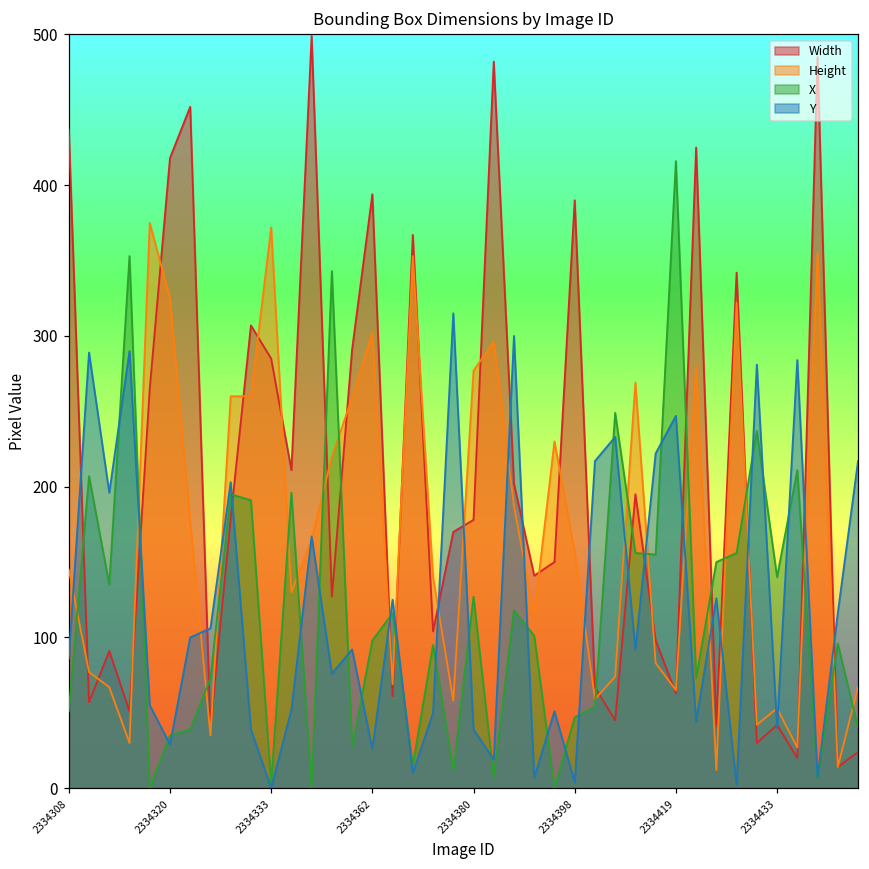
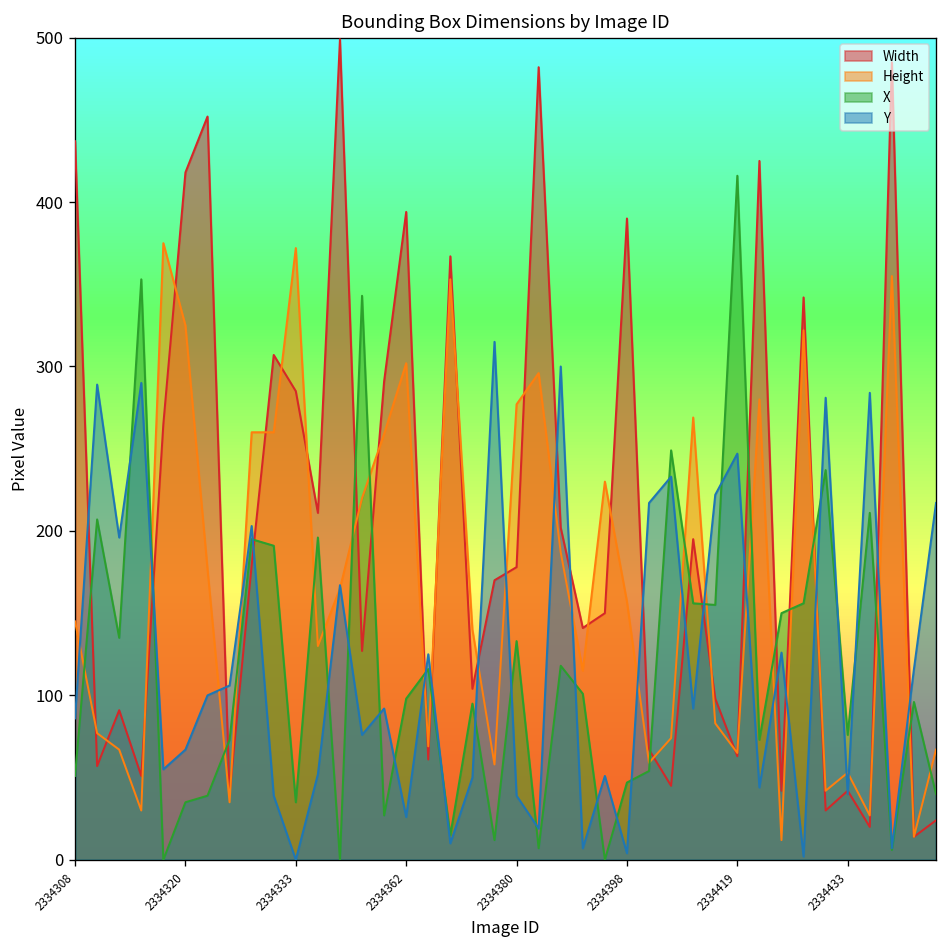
Y, 2334320: 29 -> 67
X, 2334333: 3 -> 35
X, 2334380: 127 -> 133
X, 2334433: 140 -> 76
